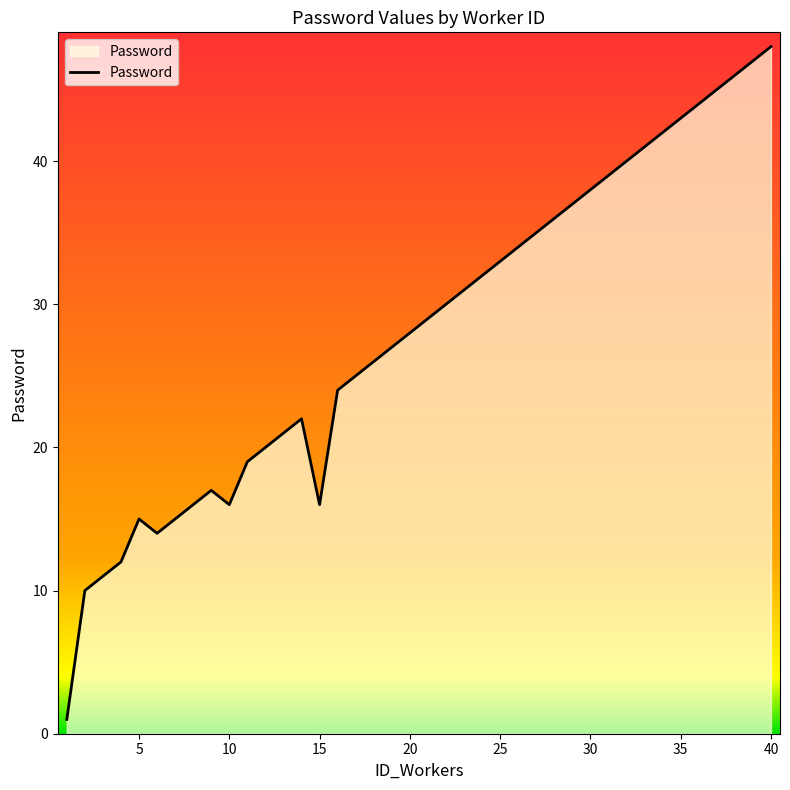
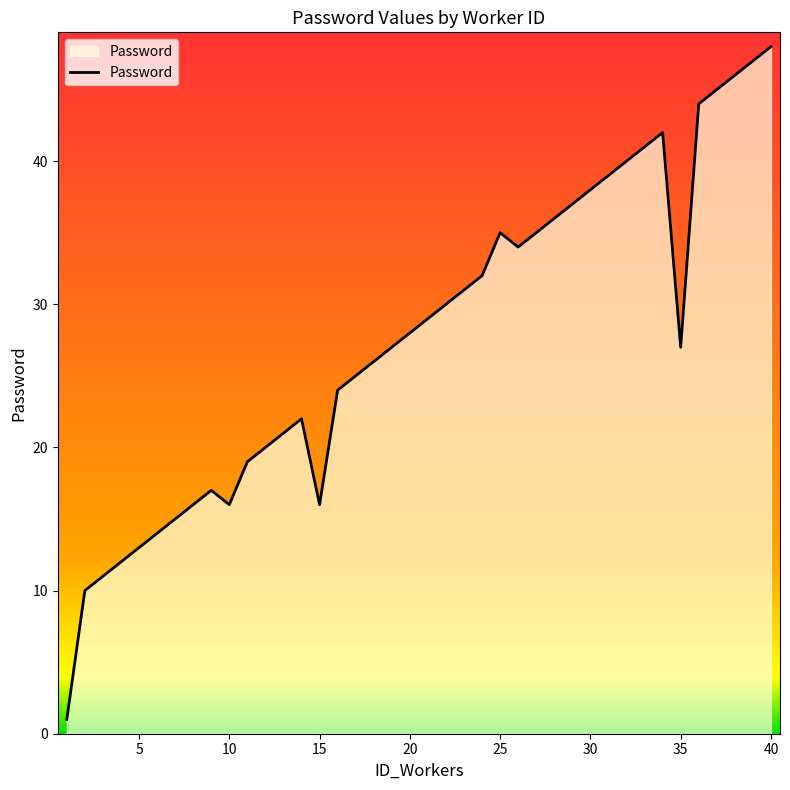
5: 15 -> 13
25: 33 -> 35
35: 43 -> 27
